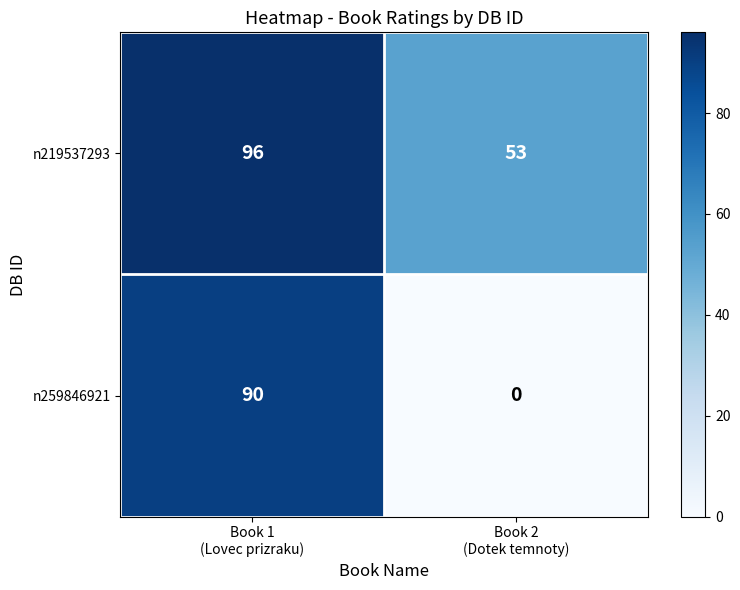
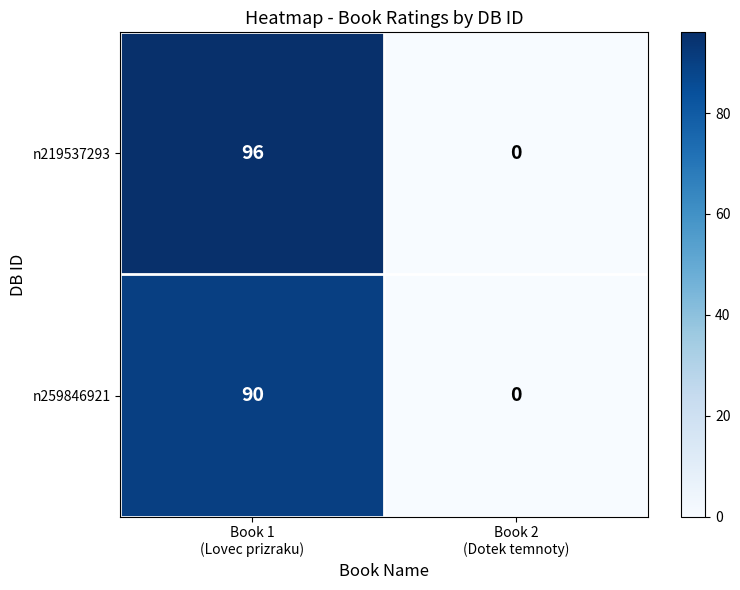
n219537293, Book 2 (Dotek temnoty): 53 -> 0
